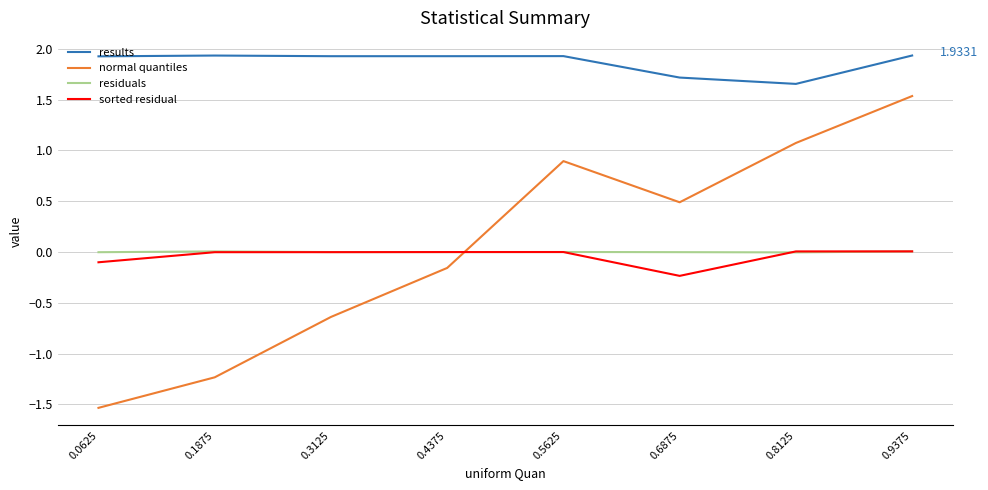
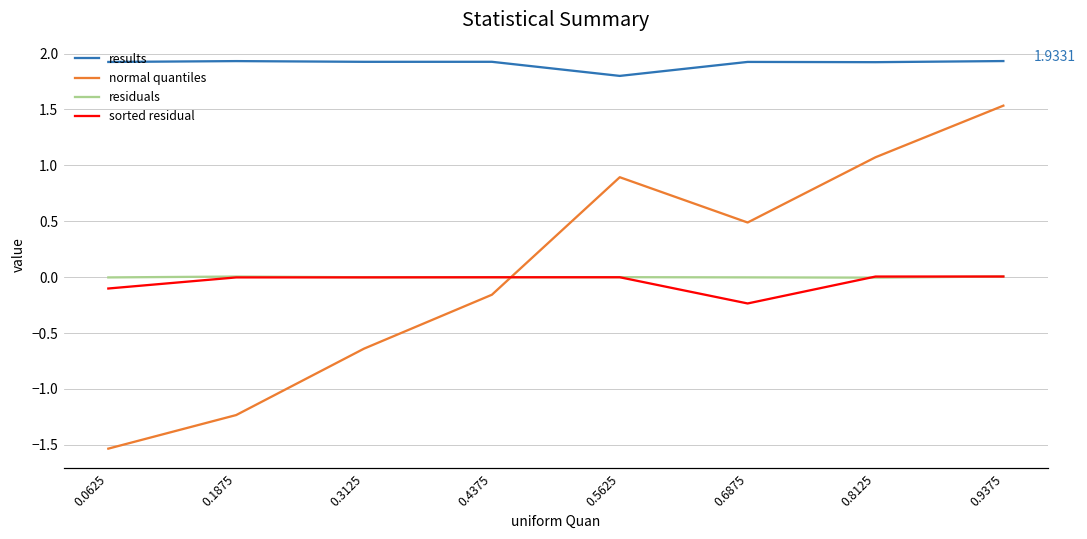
results, 0.5625: 1.93 -> 1.80
results, 0.6875: 1.72 -> 1.93
results, 0.8125: 1.65 -> 1.92
